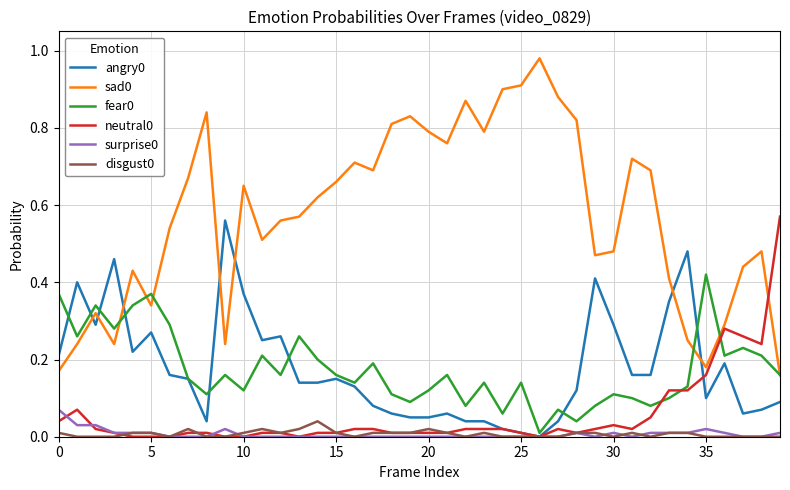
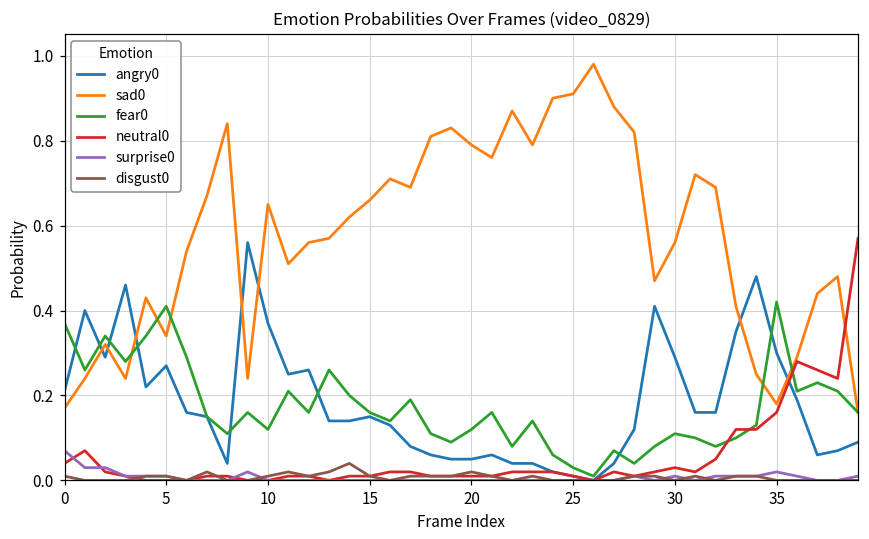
fear0, 5: 0.37 -> 0.41
fear0, 25: 0.14 -> 0.03
sad0, 30: 0.48 -> 0.56
angry0, 35: 0.1 -> 0.3
